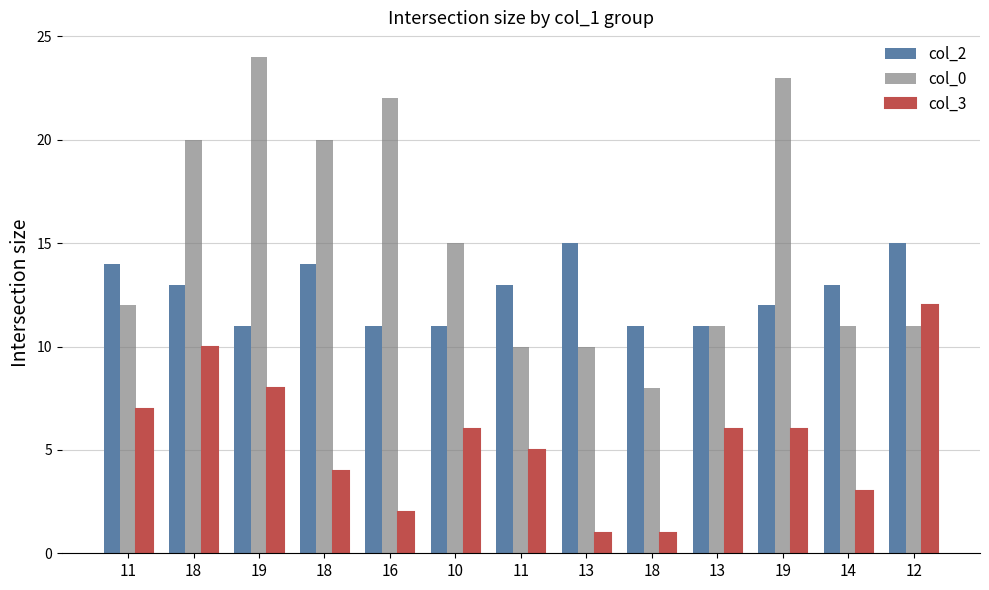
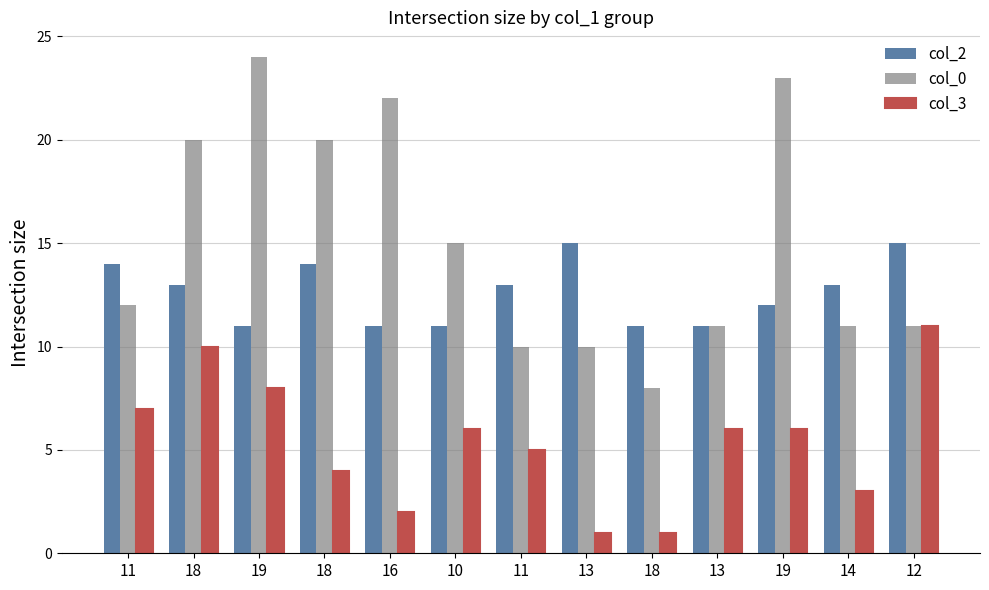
col_3, 12: 12 -> 11
